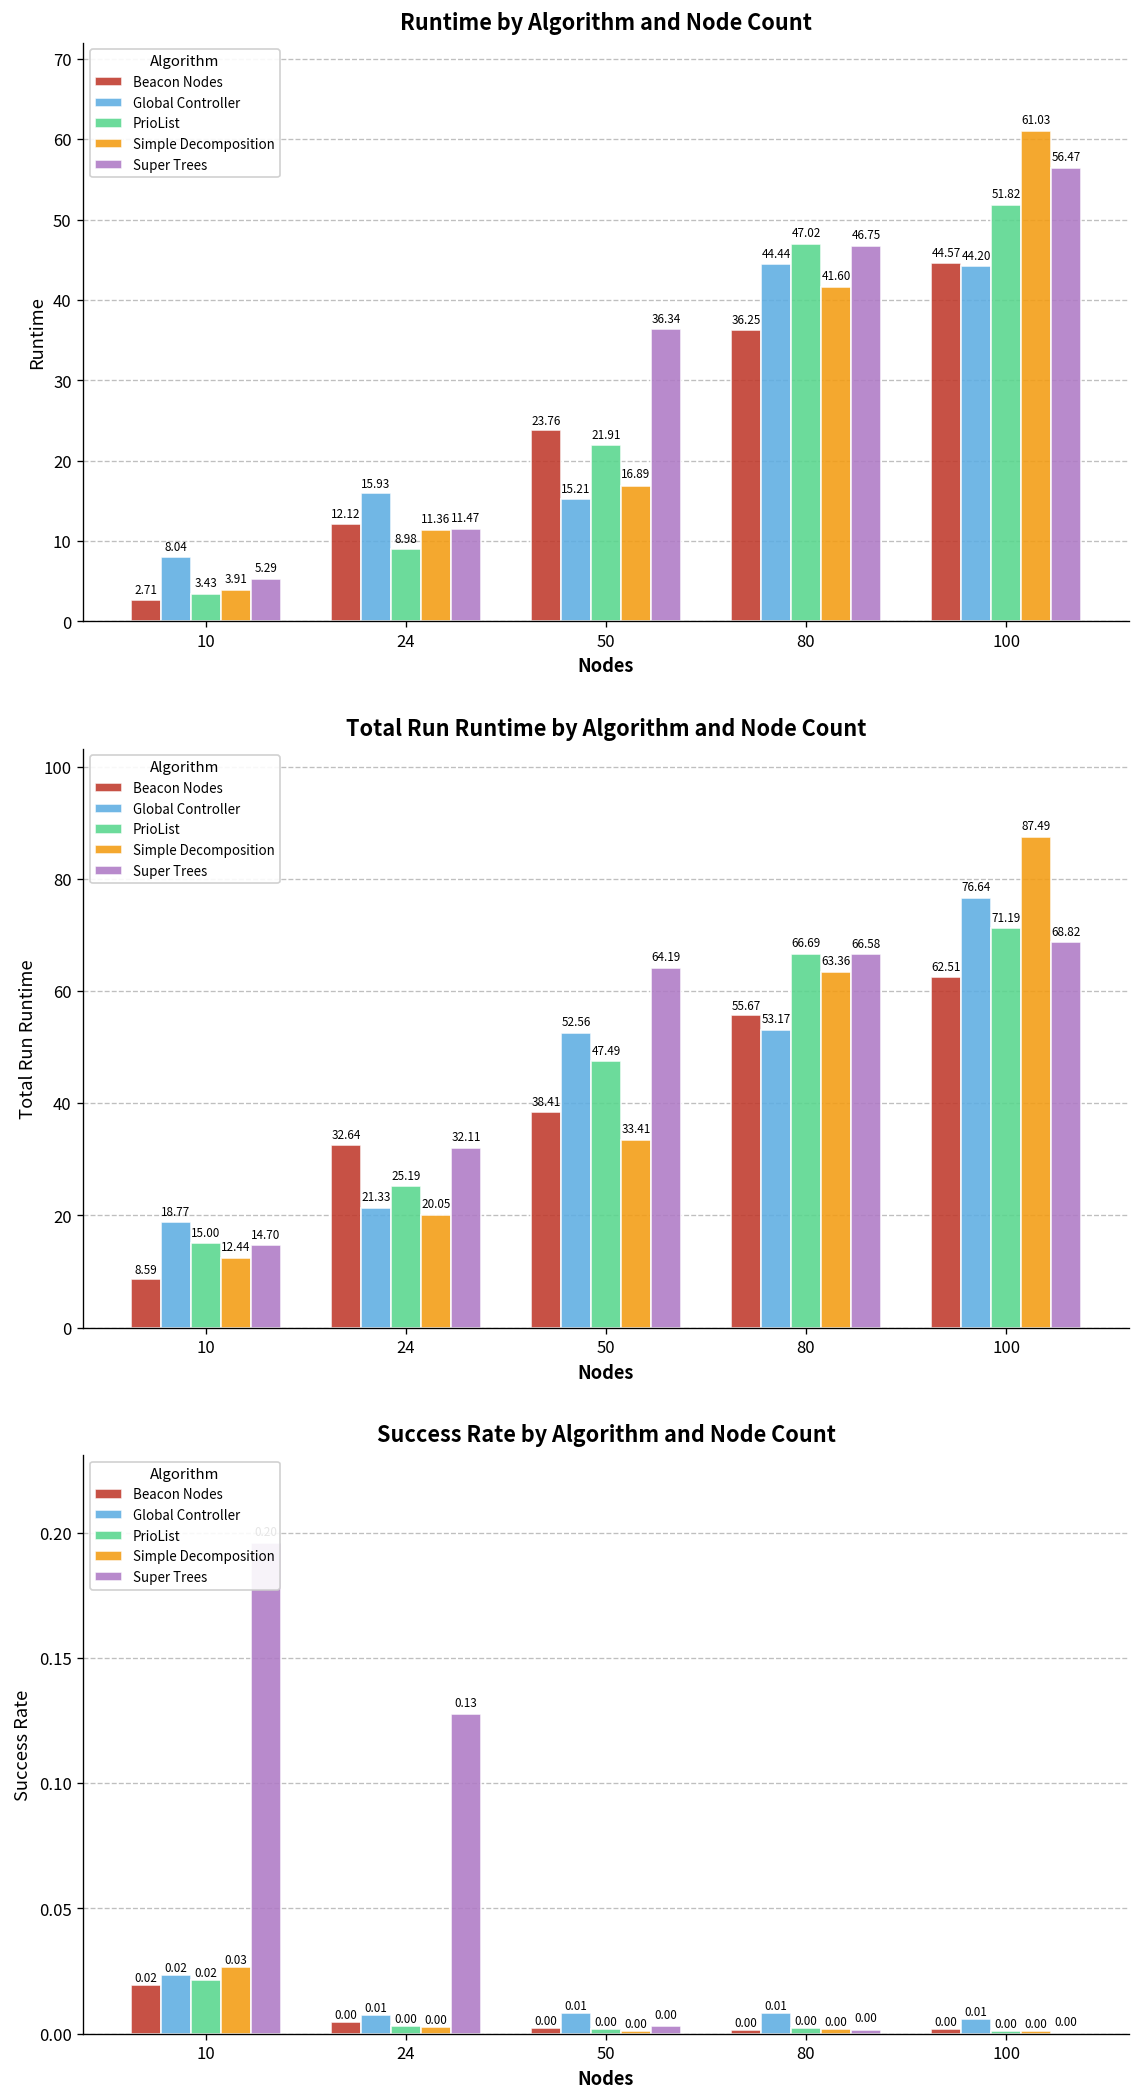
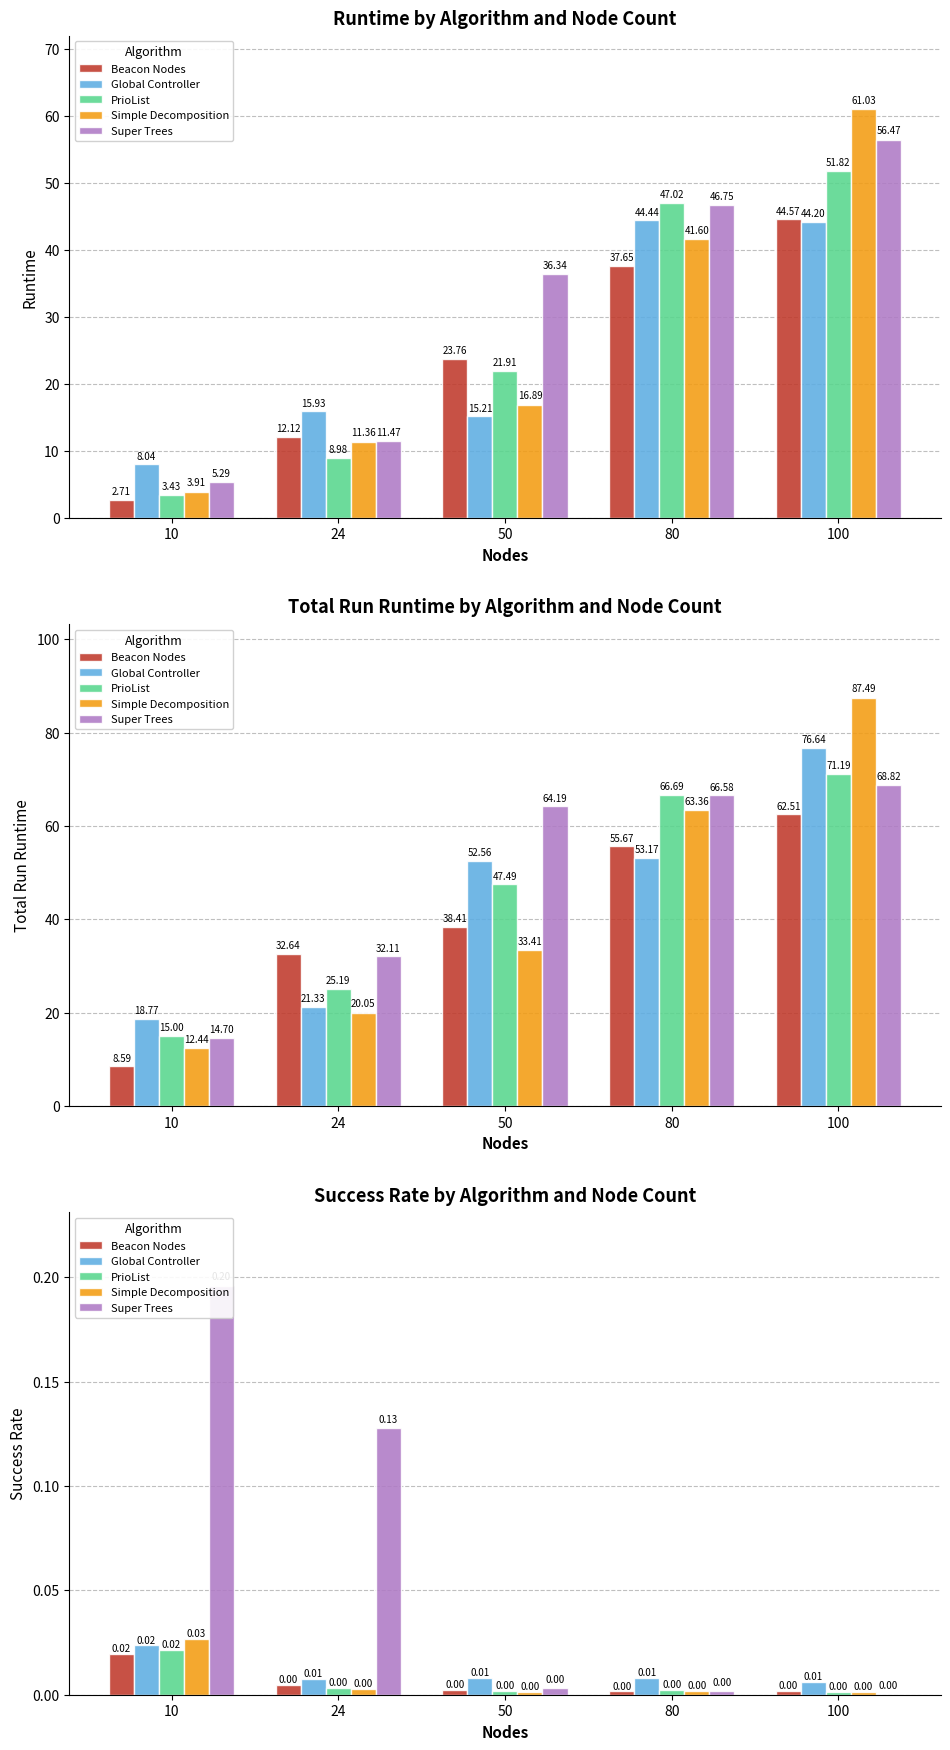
Runtime by Algorithm and Node Count, Beacon Nodes, 80: 36.25 -> 37.65
